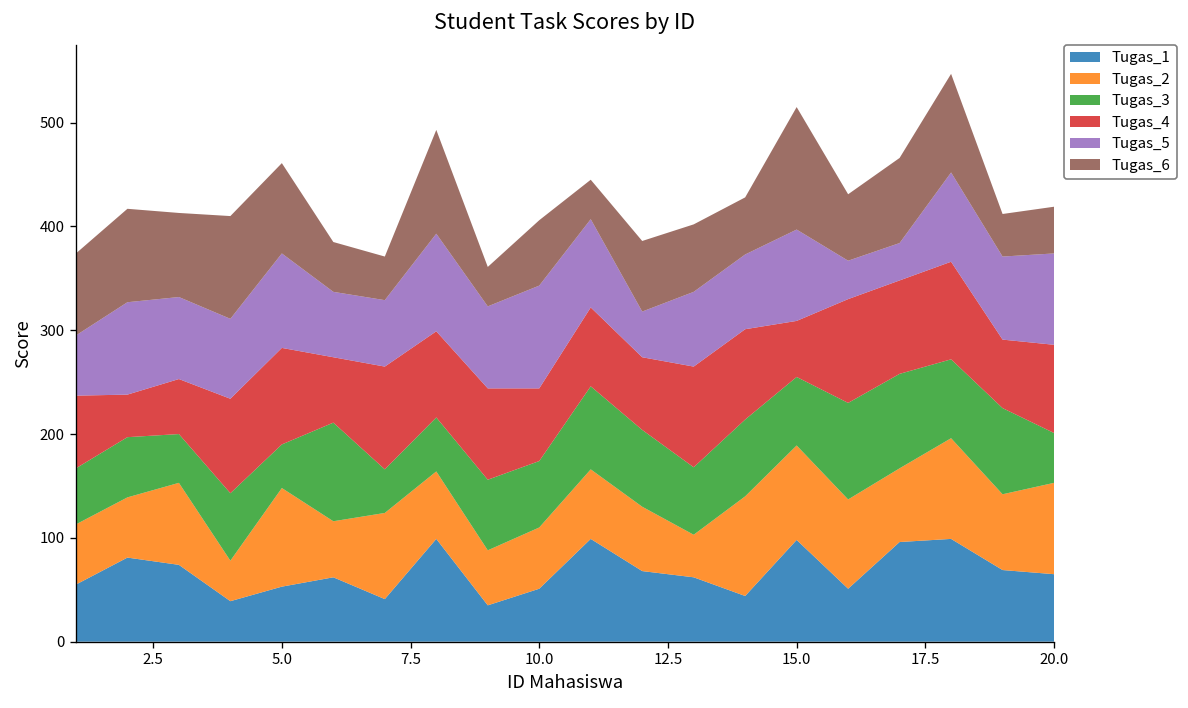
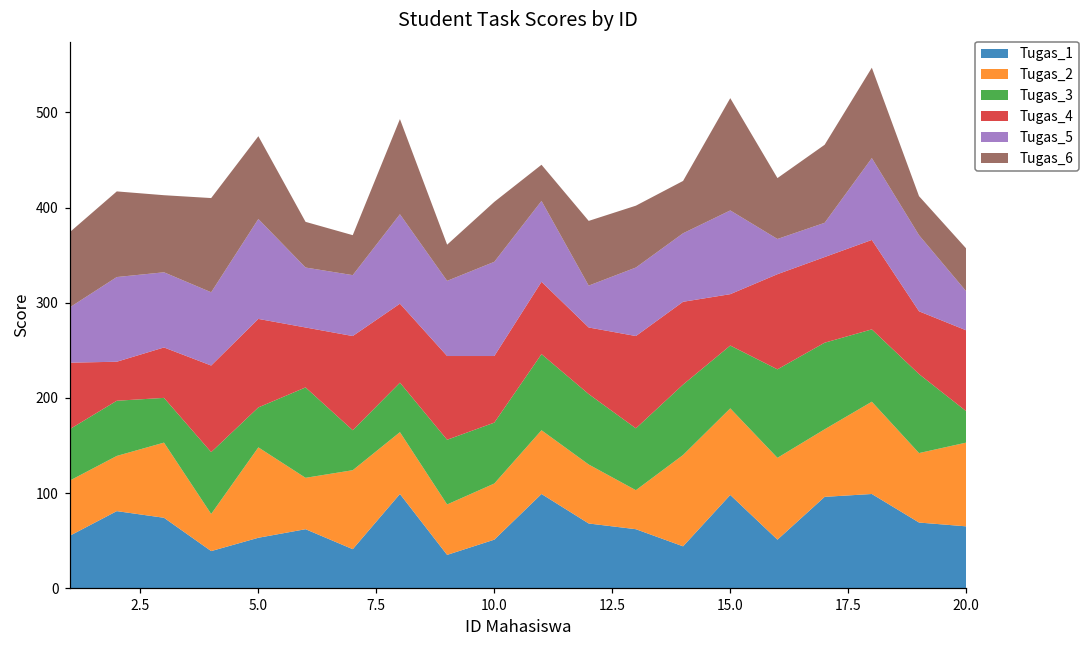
Tugas_5, 5.0: 90 -> 110
Tugas_3, 20.0: 50 -> 30
Tugas_5, 20.0: 90 -> 40
